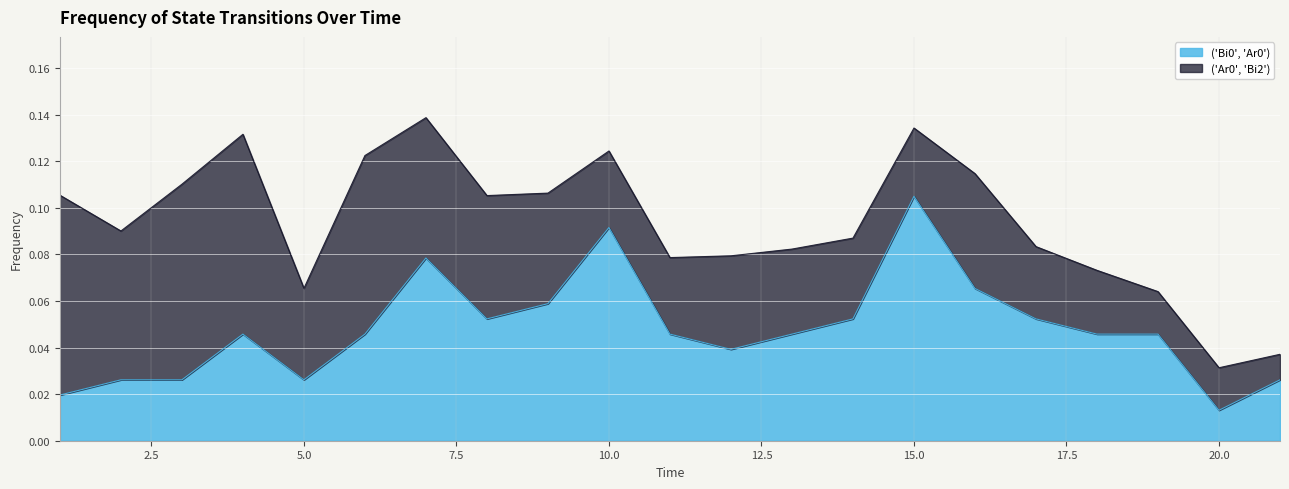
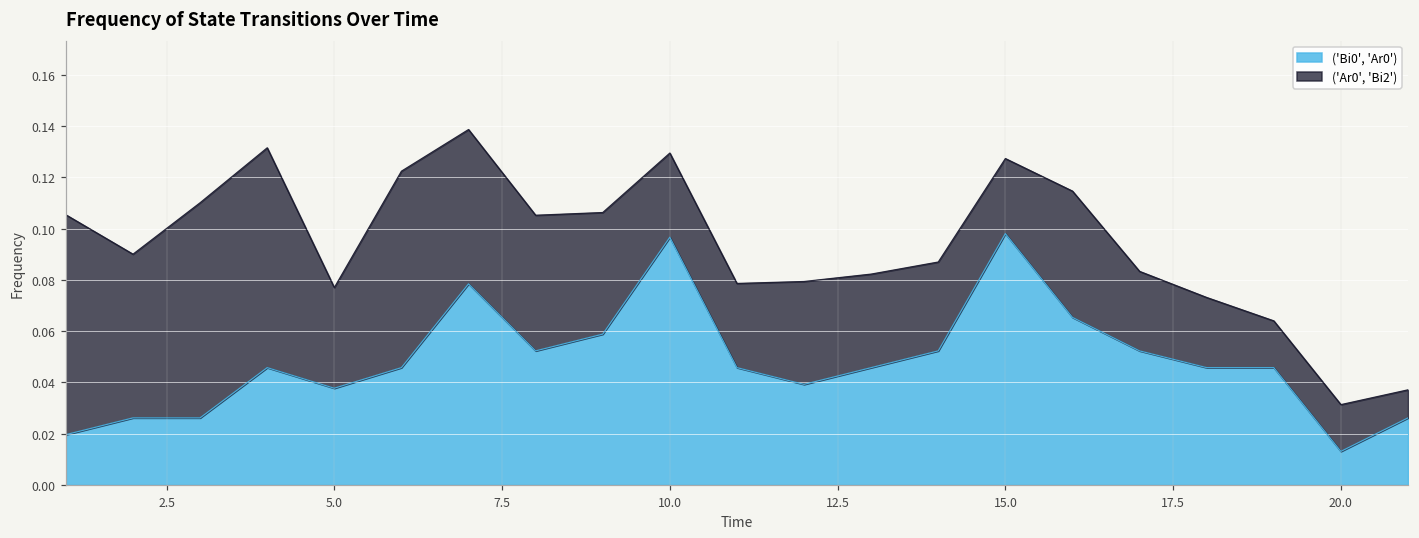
('Bi0', 'Ar0'), 5.0: 0.026 -> 0.038
('Bi0', 'Ar0'), 10.0: 0.092 -> 0.097
('Bi0', 'Ar0'), 15.0: 0.105 -> 0.098
